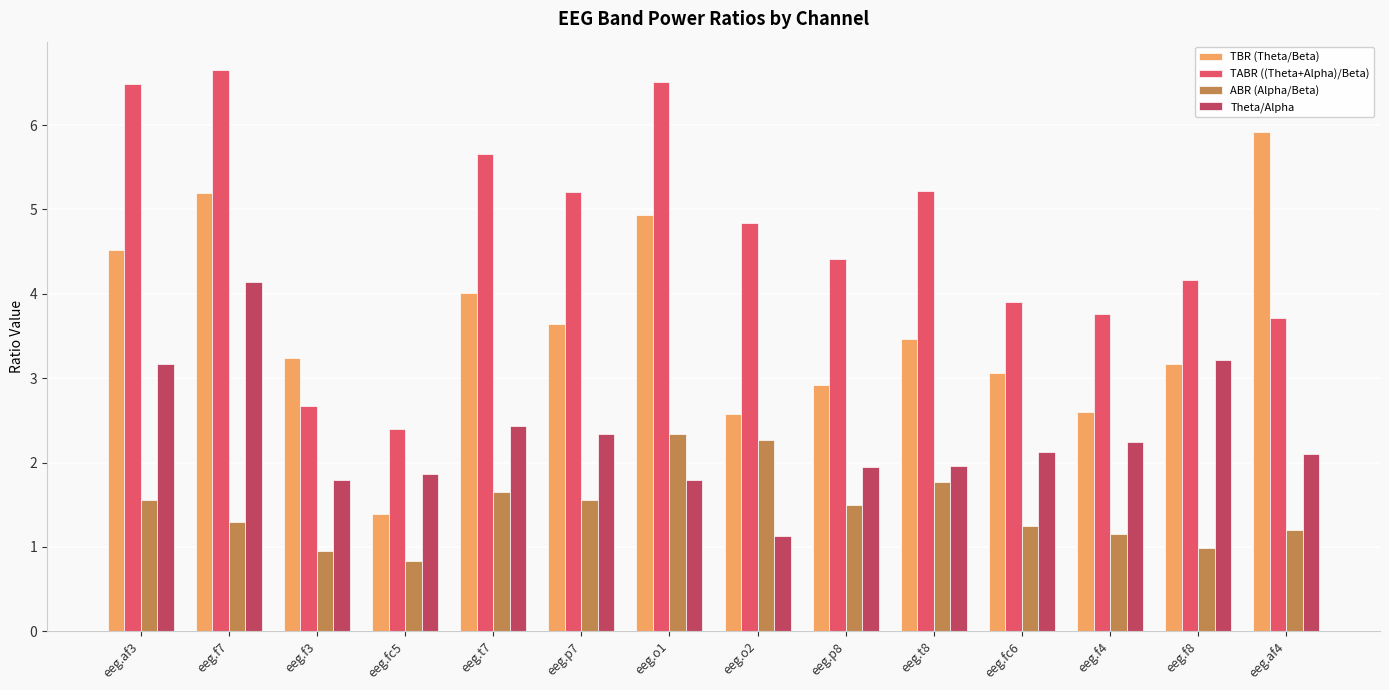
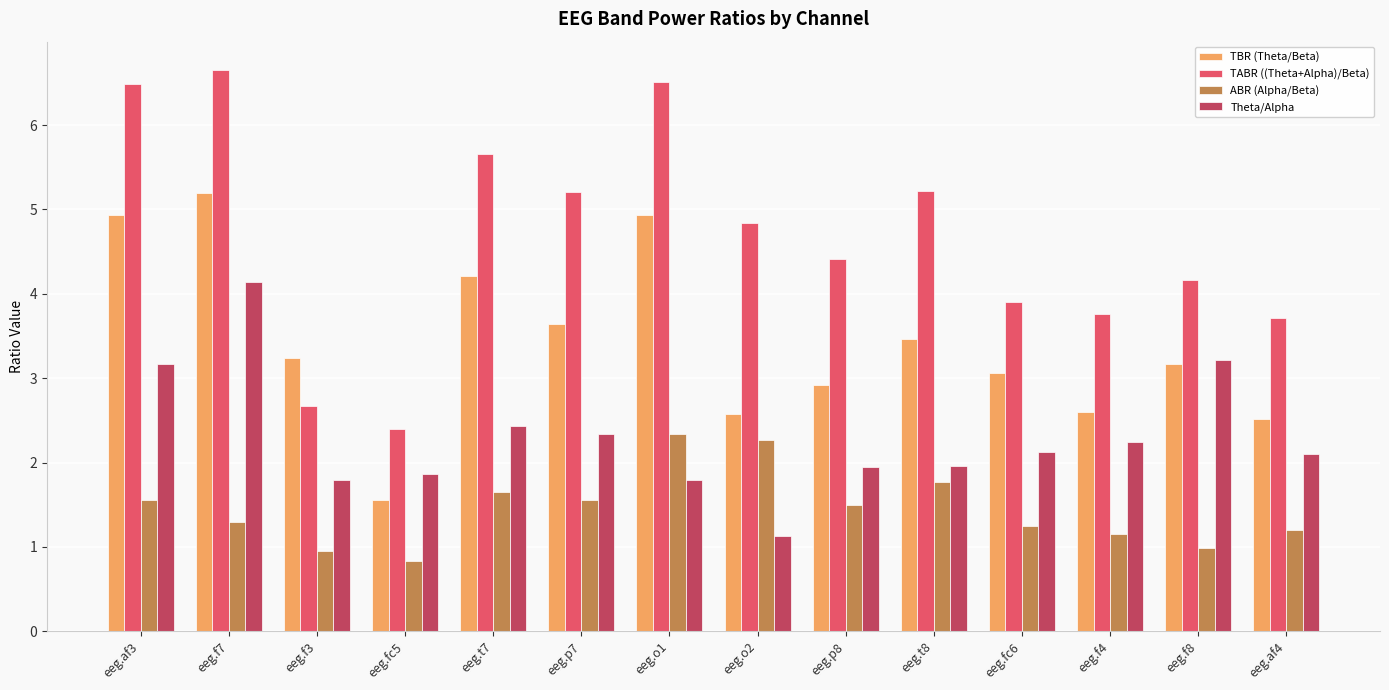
TBR (Theta/Beta), eeg.af3: 4.5 -> 4.9
TBR (Theta/Beta), eeg.fc5: 1.4 -> 1.6
TBR (Theta/Beta), eeg.t7: 4.0 -> 4.2
TBR (Theta/Beta), eeg.af4: 5.9 -> 2.5
